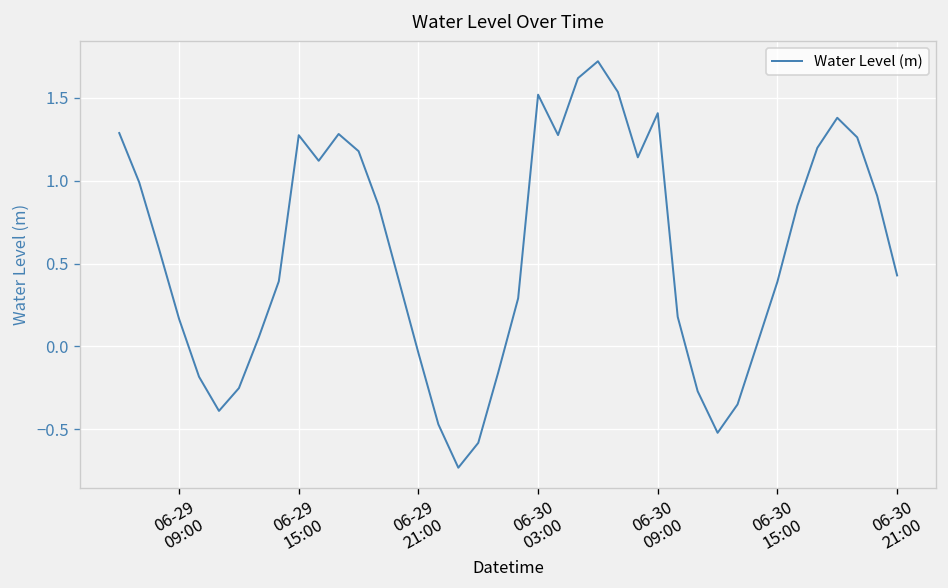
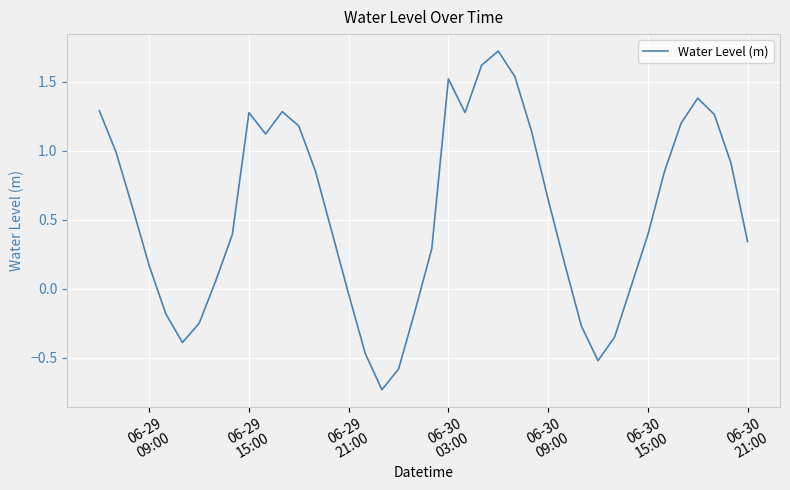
06-30 09:00: 1.41 -> 0.65
06-30 21:00: 0.43 -> 0.34
